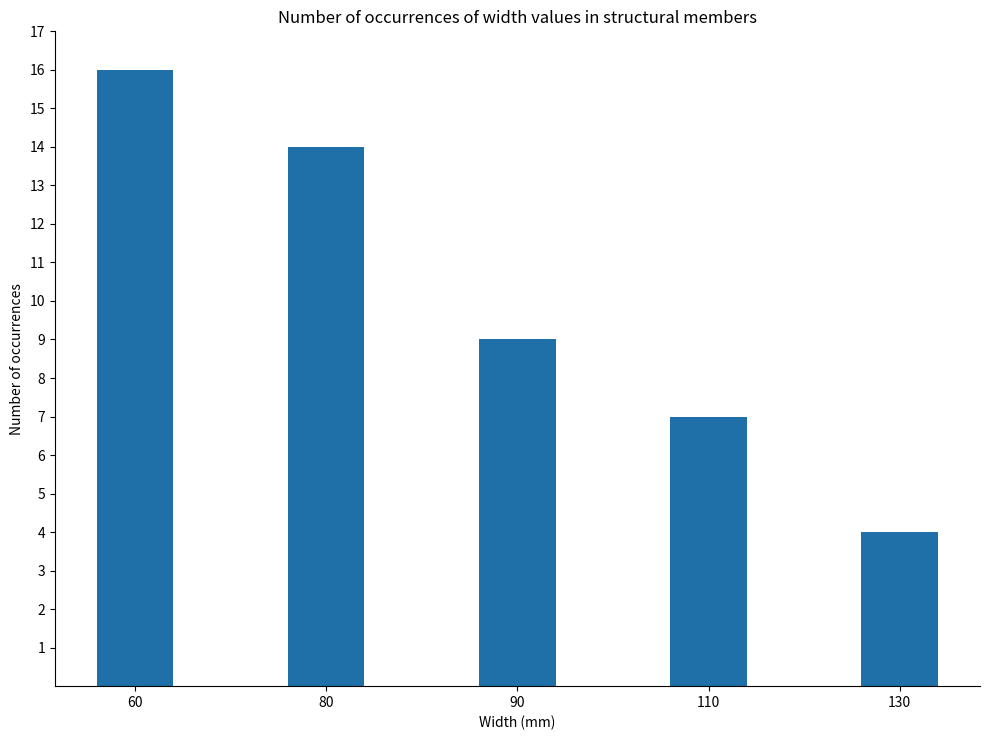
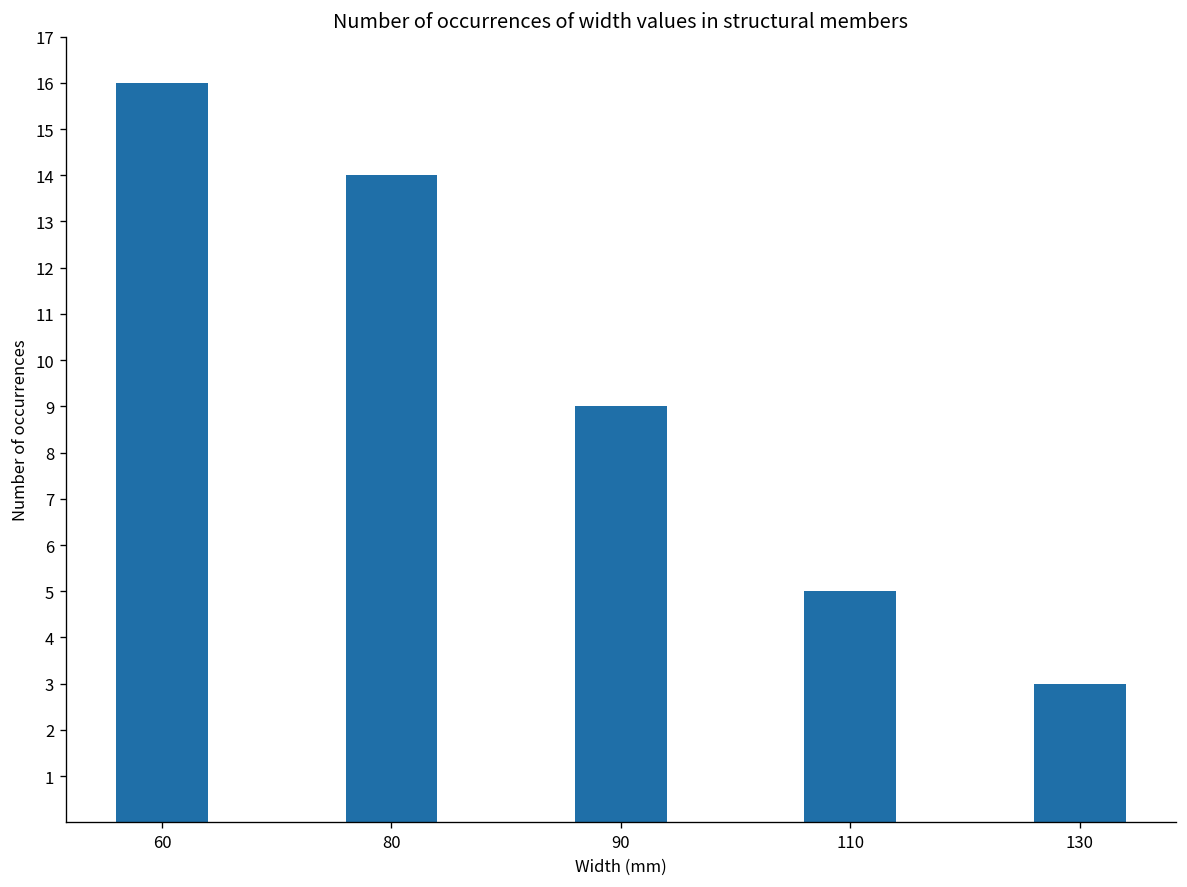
110: 7 -> 5
130: 4 -> 3
